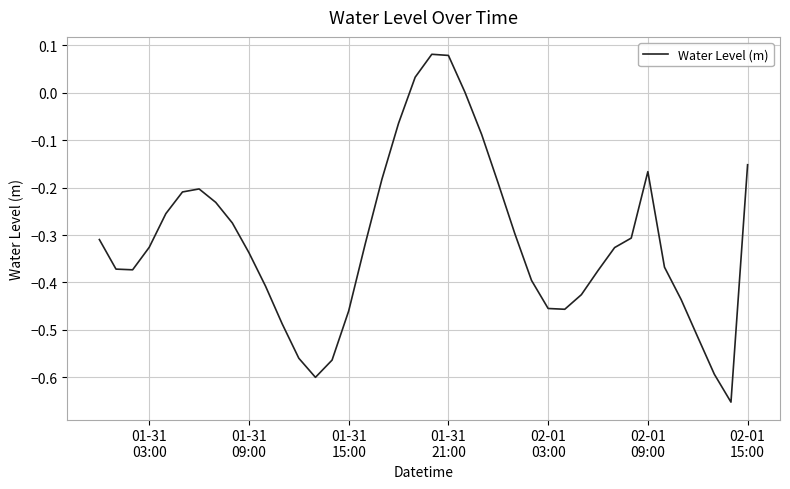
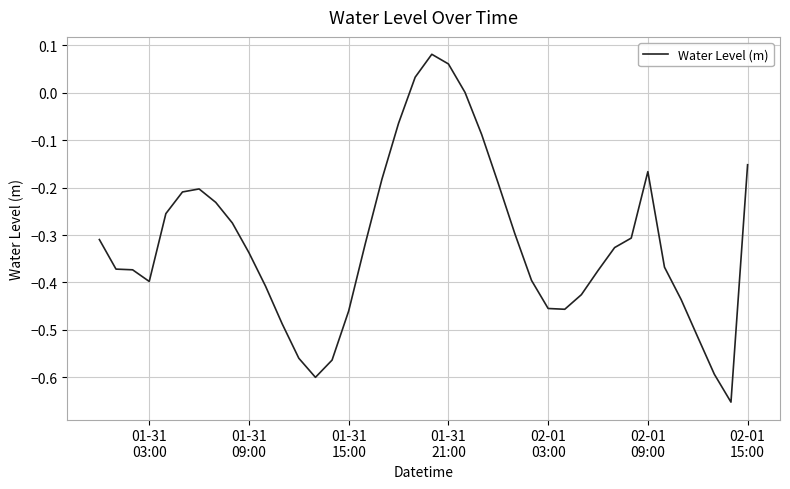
01-31 03:00: -0.33 -> -0.40
01-31 21:00: 0.08 -> 0.06
